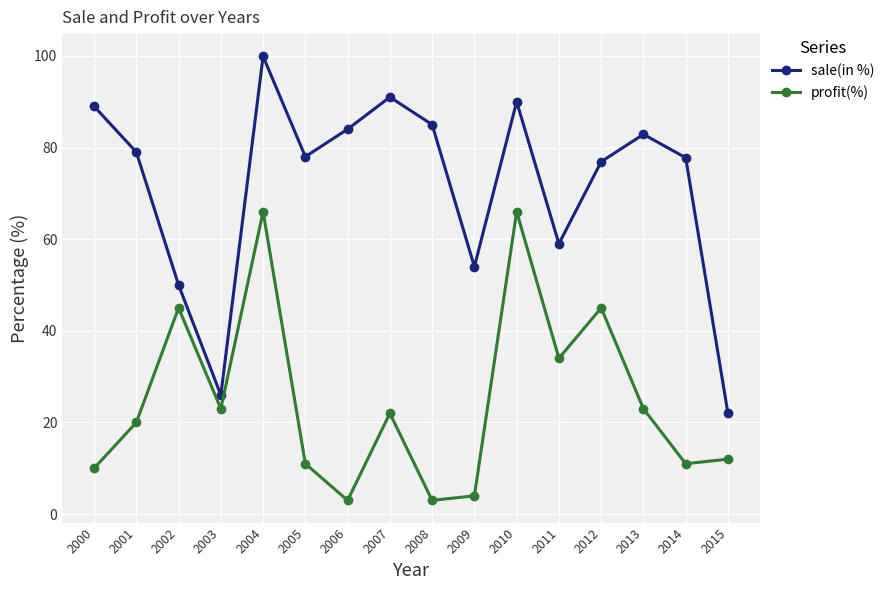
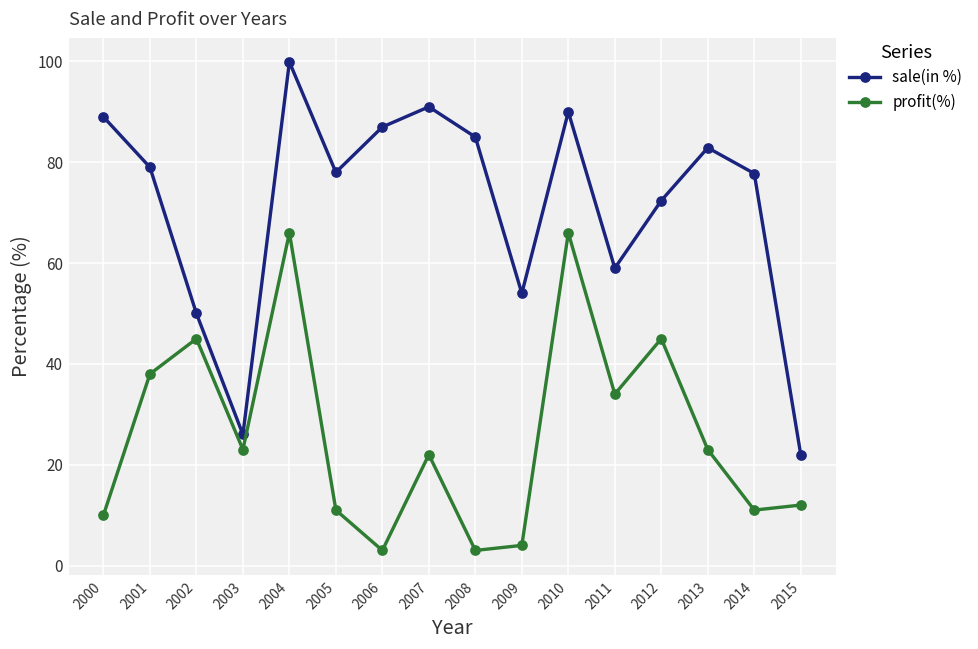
profit(%), 2001: 20 -> 38
sale(in %), 2006: 84 -> 87
sale(in %), 2012: 77 -> 72
